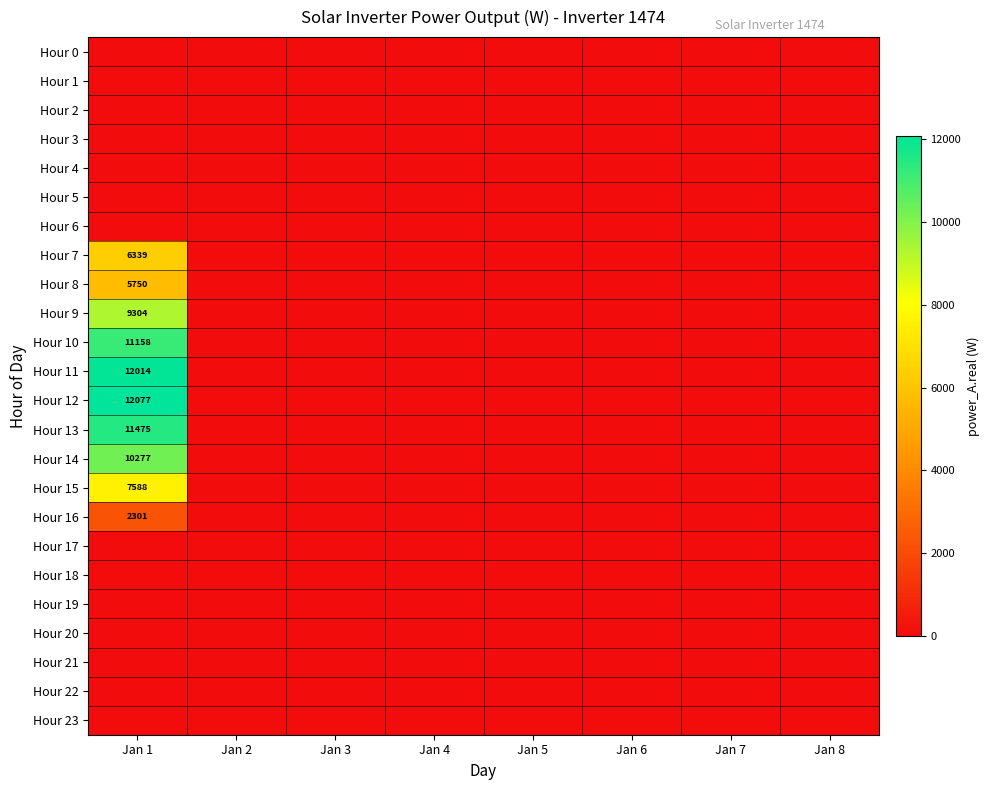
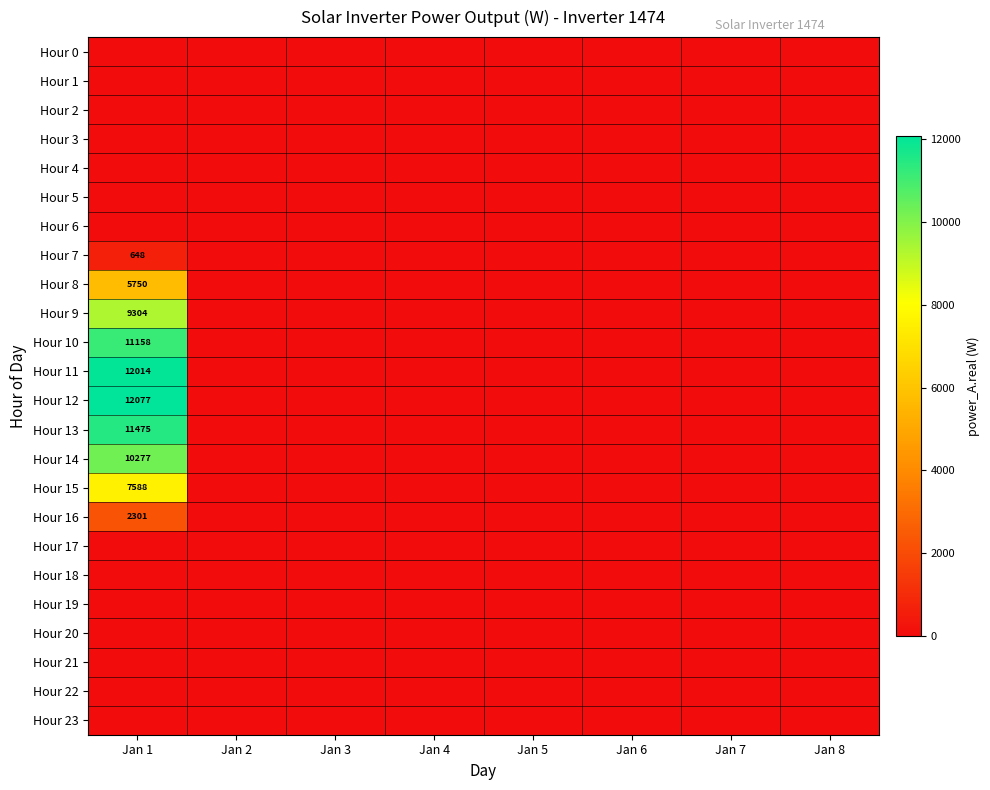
Hour 7, Jan 1: 6339 -> 648
